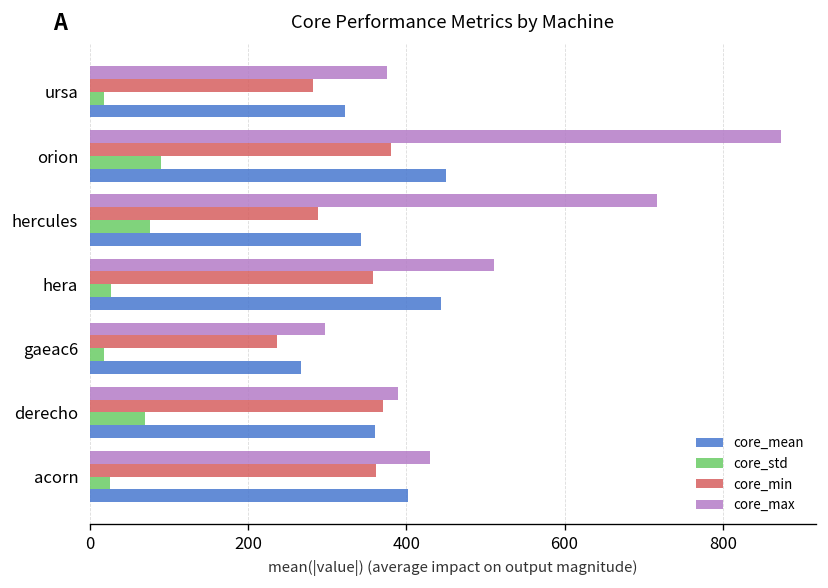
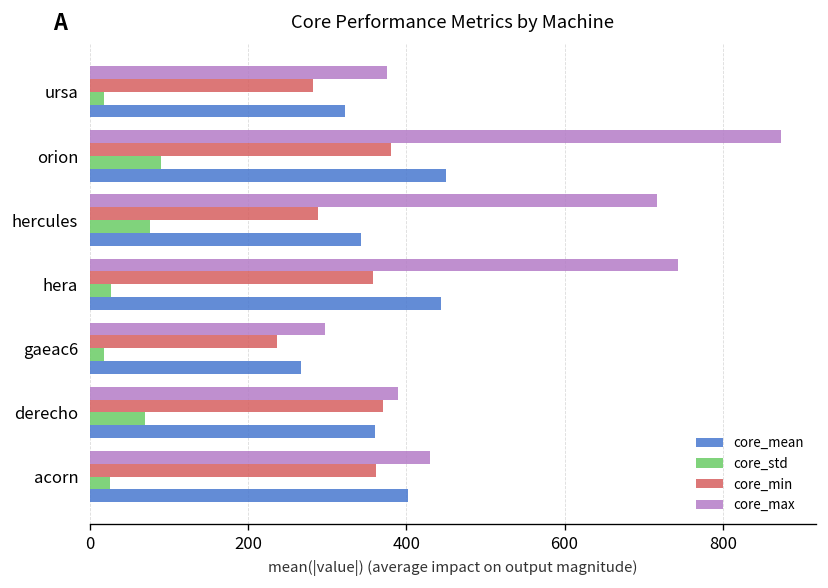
core_max, hera: 510 -> 740
